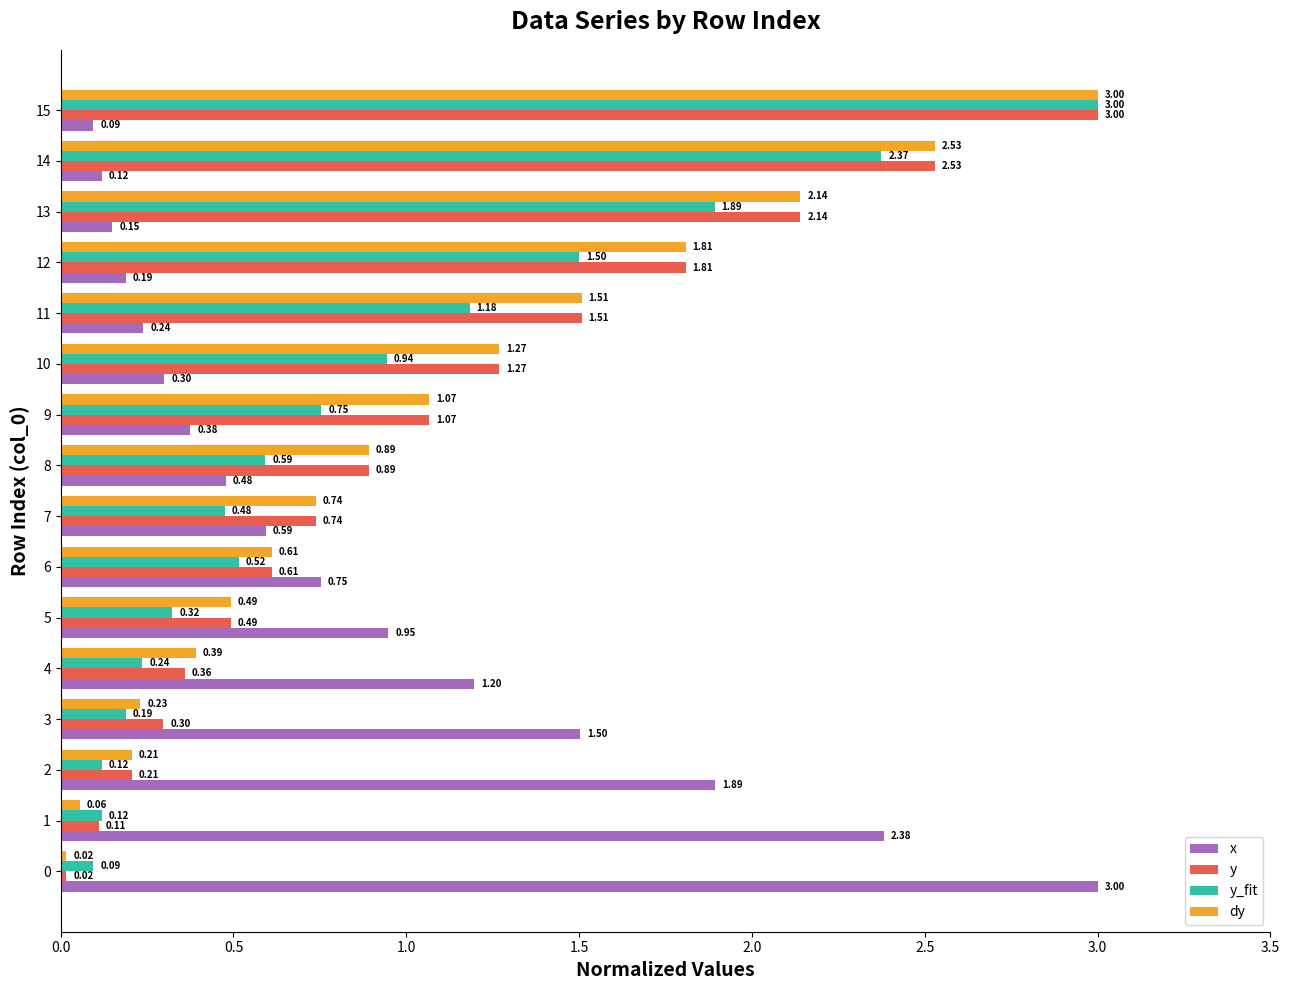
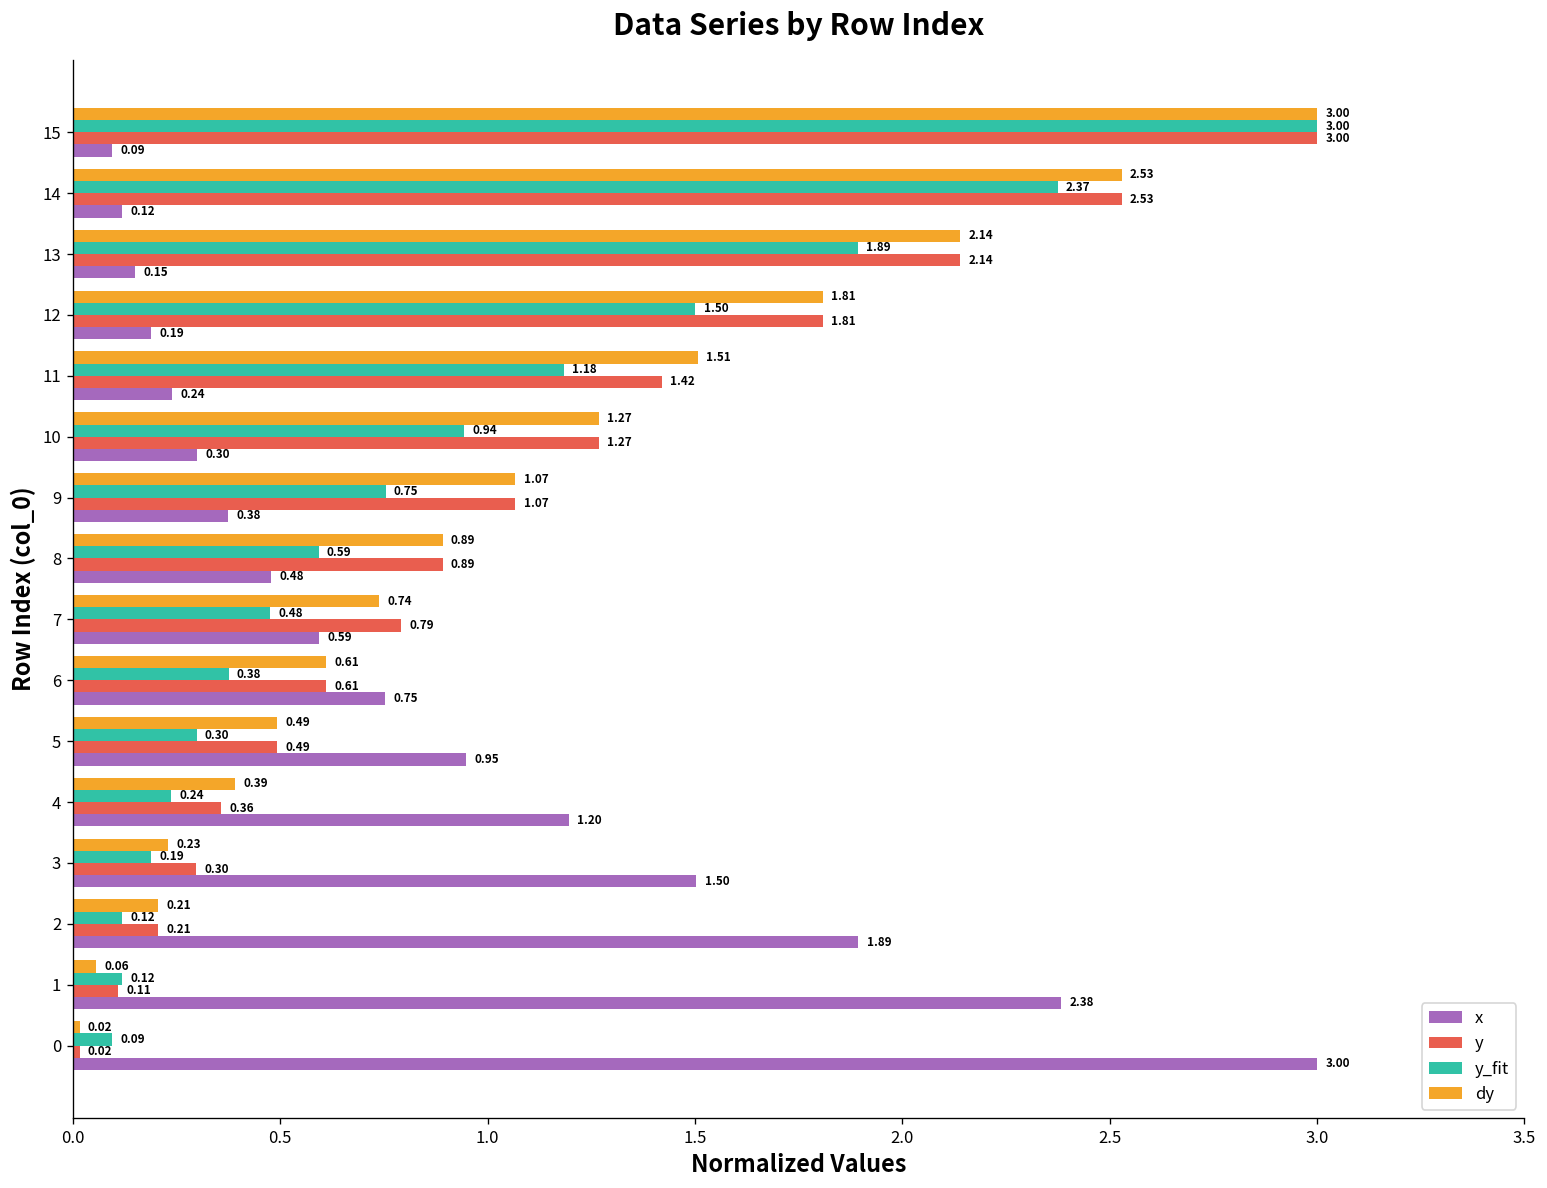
y, 11: 1.51 -> 1.42
y, 7: 0.74 -> 0.79
y_fit, 6: 0.52 -> 0.38
y_fit, 5: 0.32 -> 0.30
